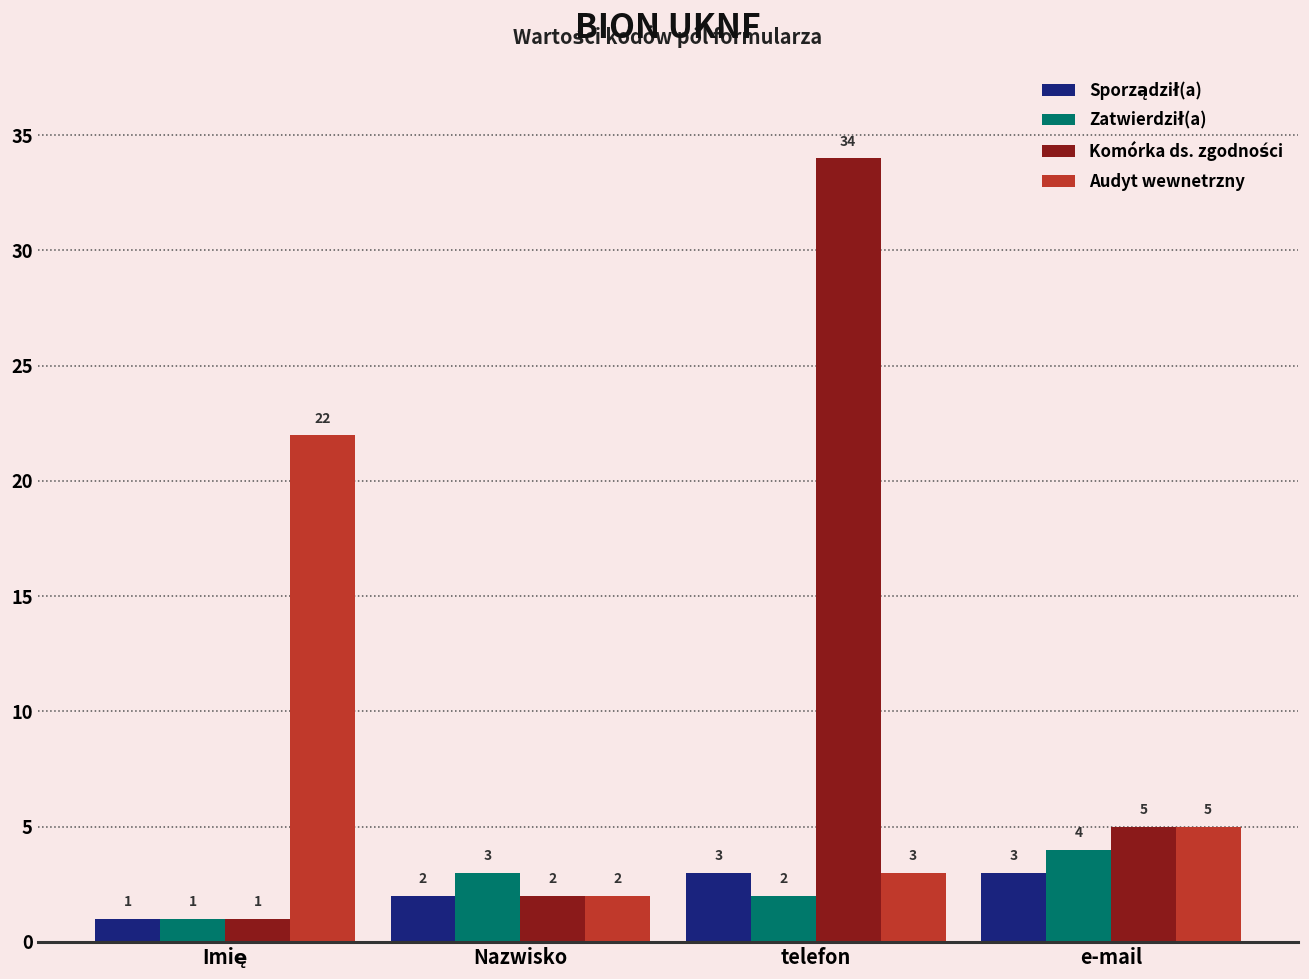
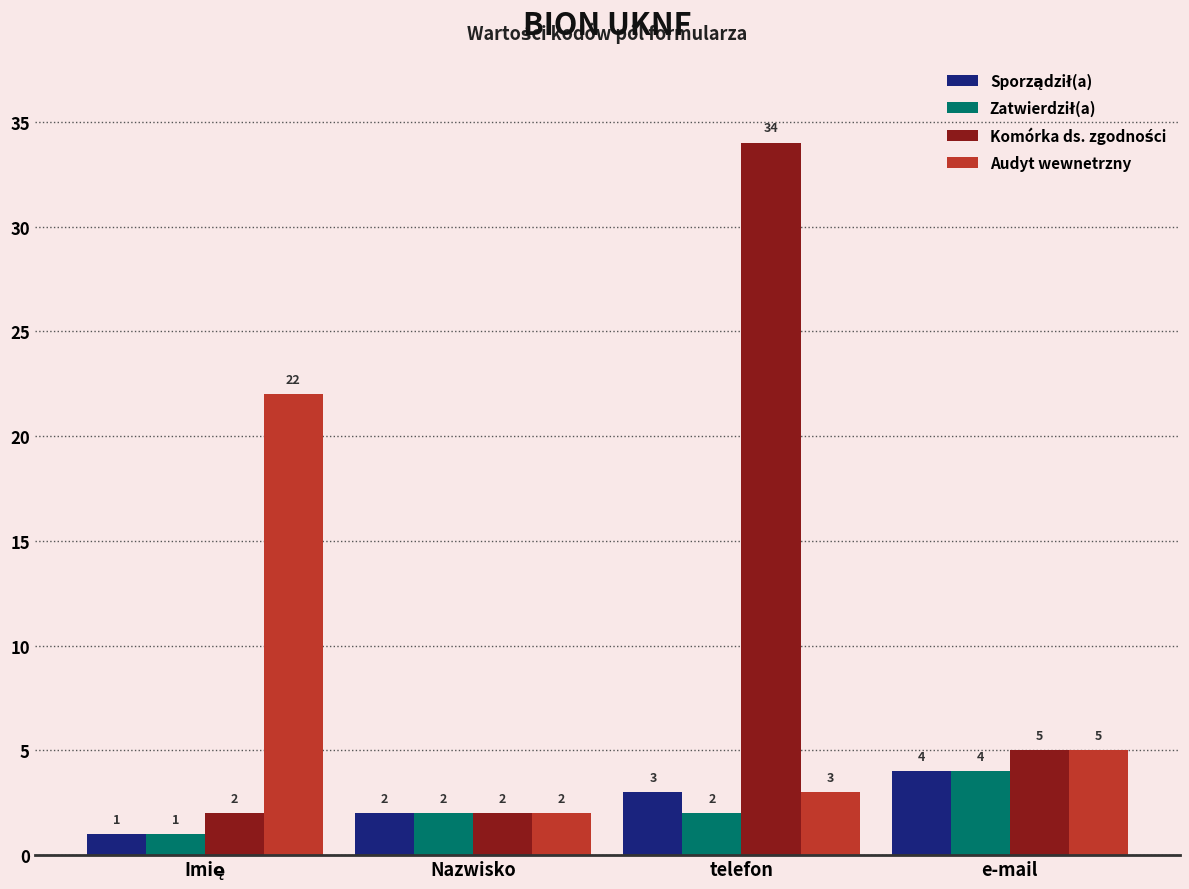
Komórka ds. zgodności, Imię: 1 -> 2
Zatwierdził(a), Nazwisko: 3 -> 2
Sporządził(a), e-mail: 3 -> 4
